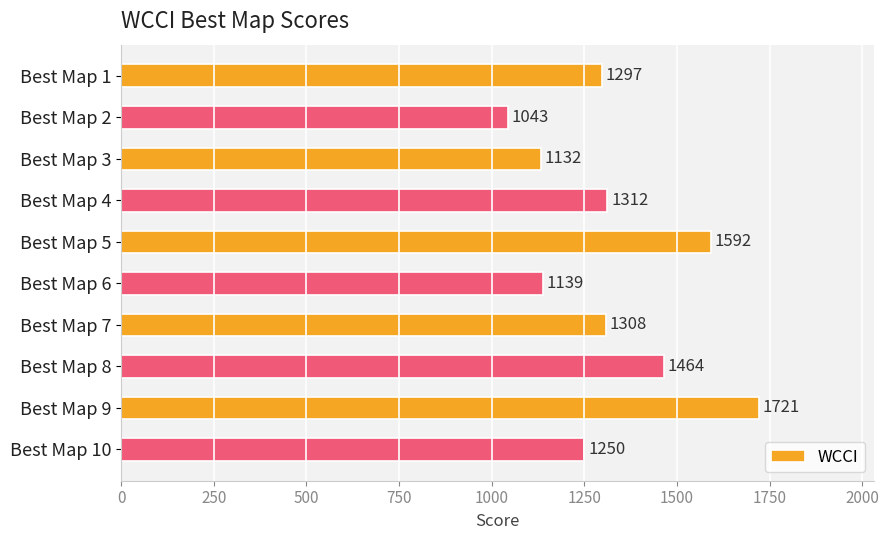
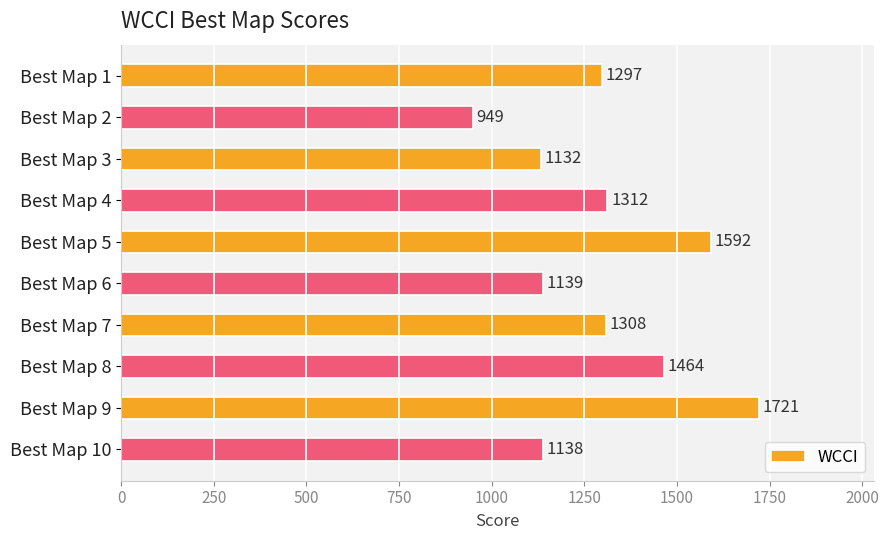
Best Map 2: 1043 -> 949
Best Map 10: 1250 -> 1138
